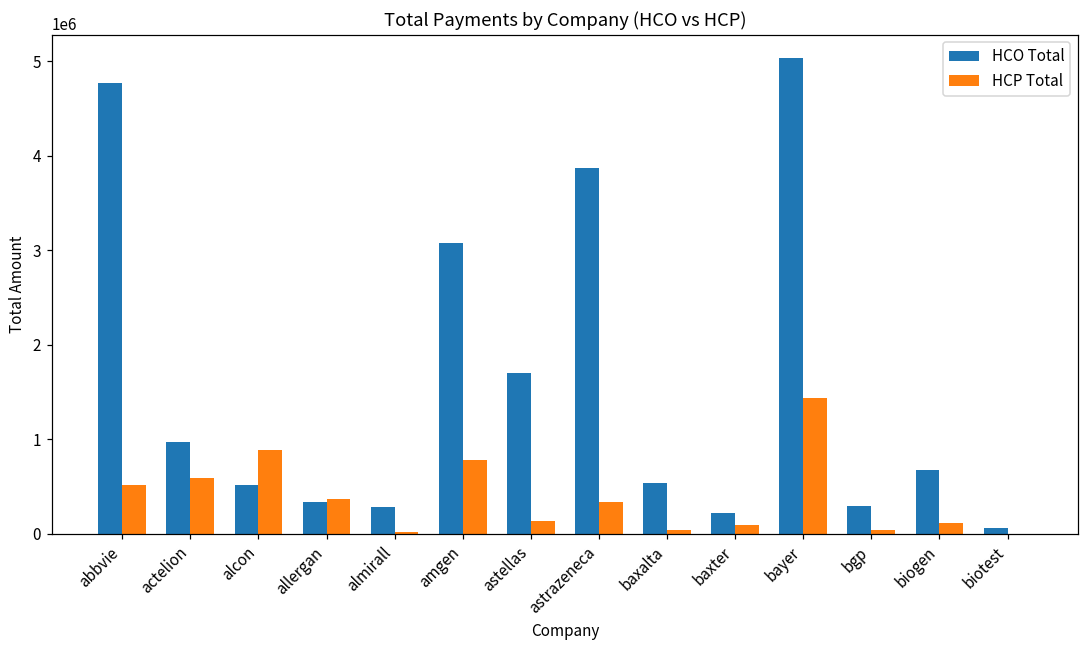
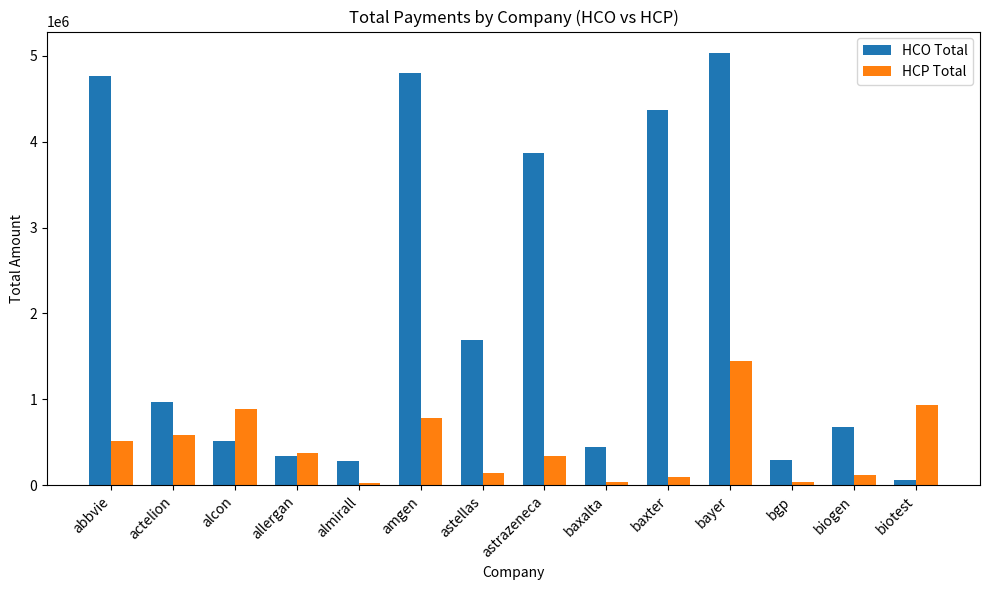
HCO Total, amgen: 3100000 -> 4800000
HCO Total, baxalta: 500000 -> 400000
HCO Total, baxter: 200000 -> 4400000
HCP Total, biotest: 0 -> 900000
